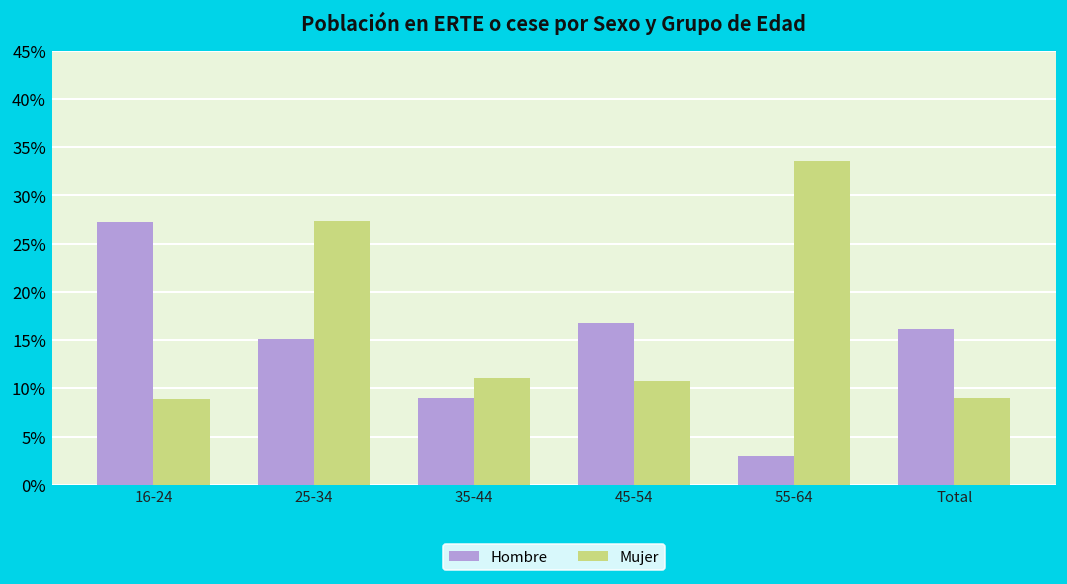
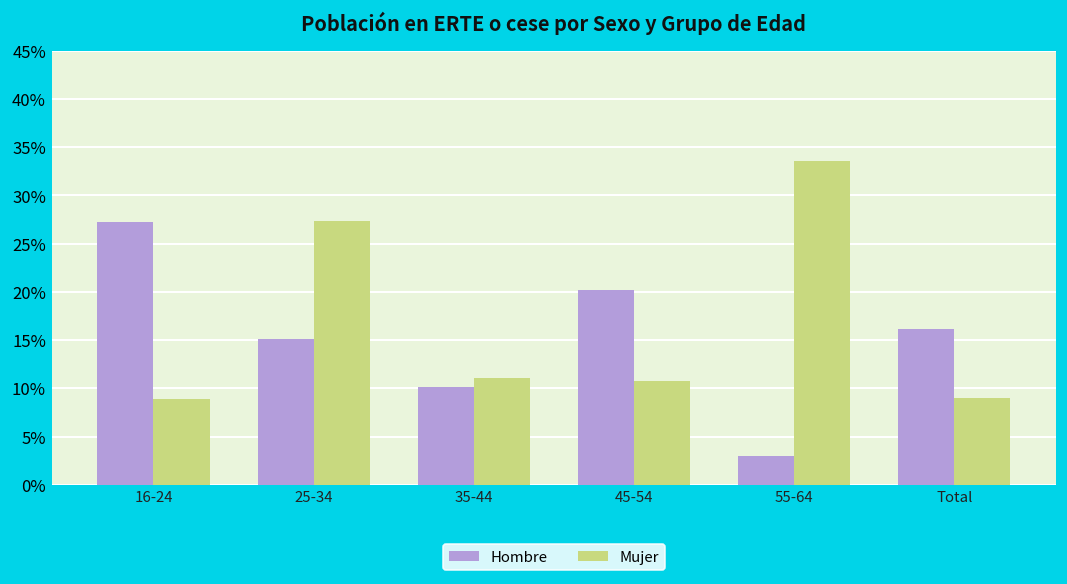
Hombre, 35-44: 9% -> 10%
Hombre, 45-54: 17% -> 20%
